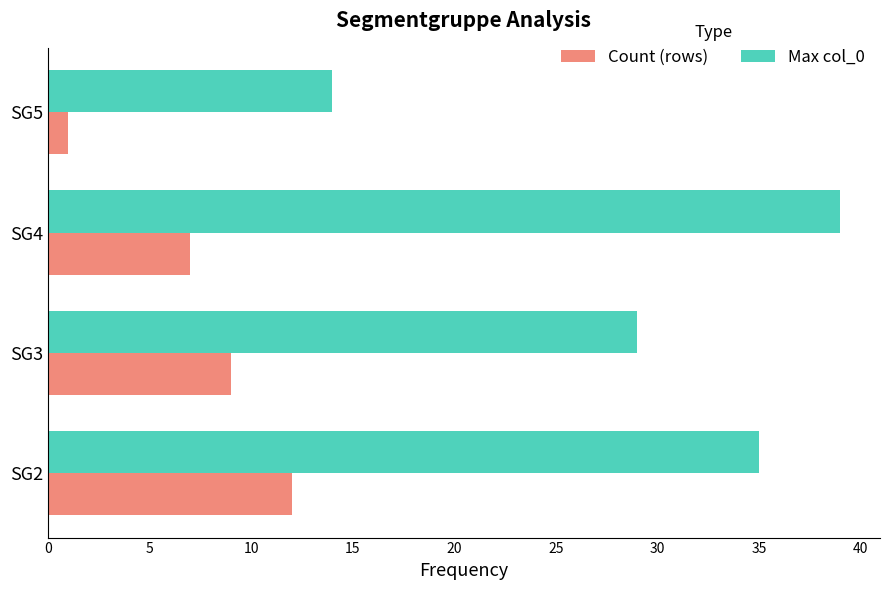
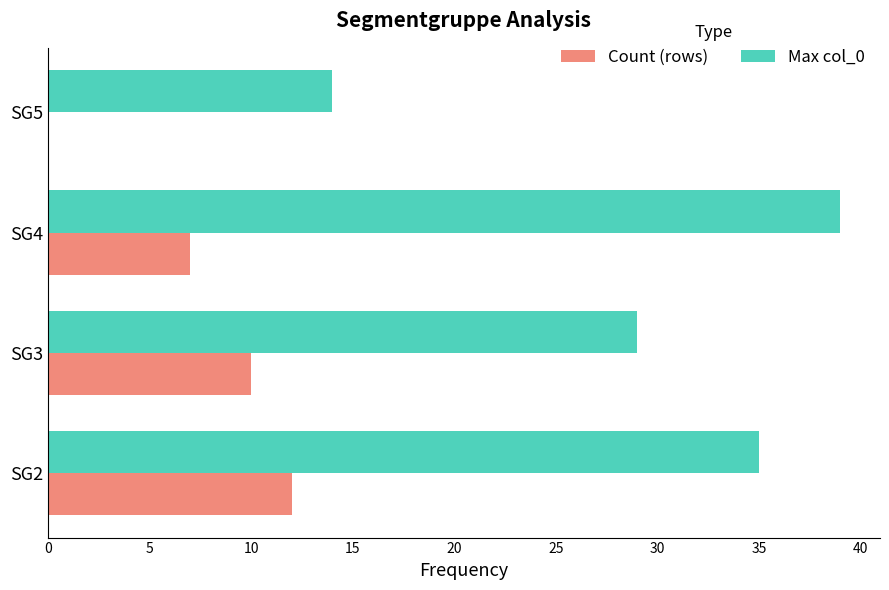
Count (rows), SG5: 1 -> 0
Count (rows), SG3: 9 -> 10
